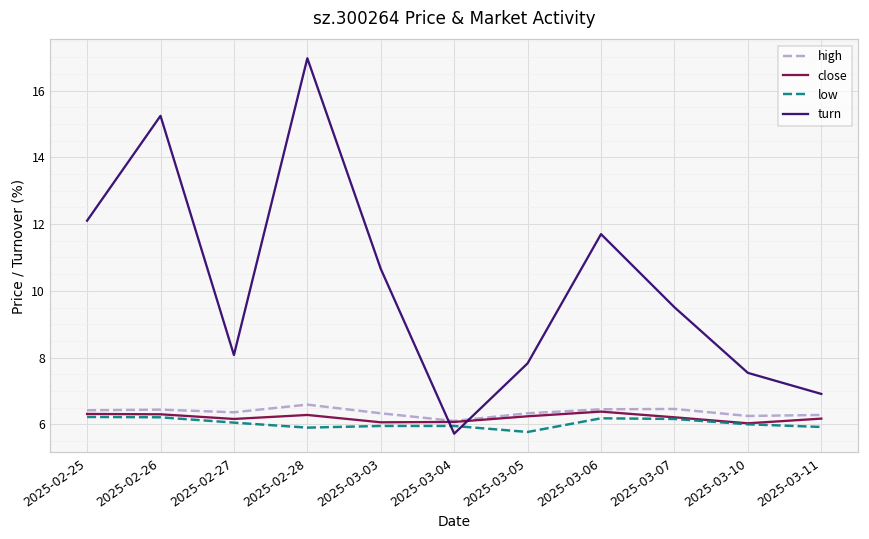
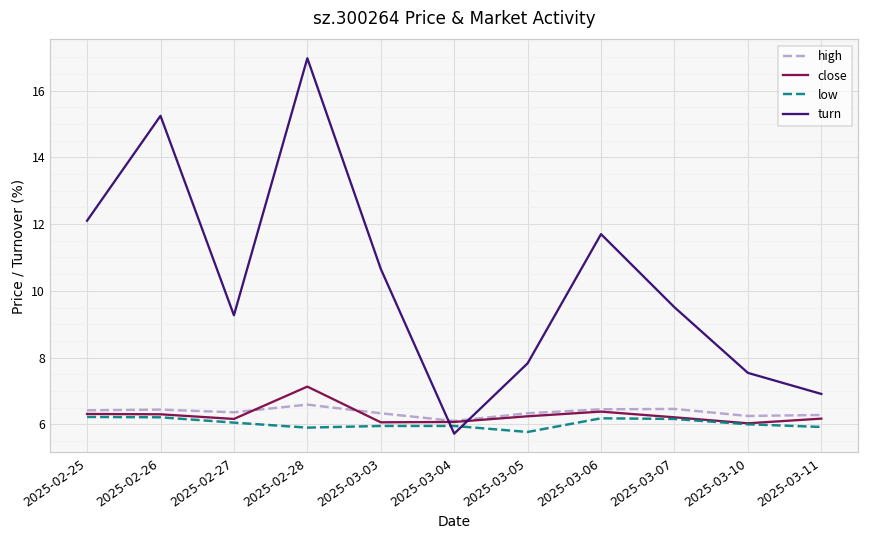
turn, 2025-02-27: 8.1 -> 9.3
close, 2025-02-28: 6.3 -> 7.1
